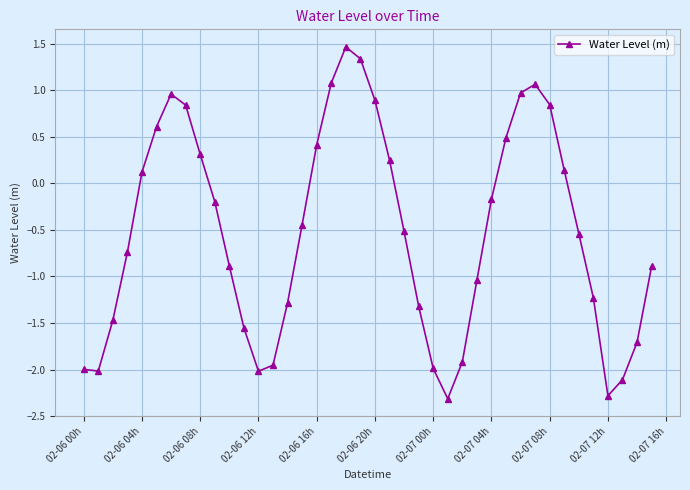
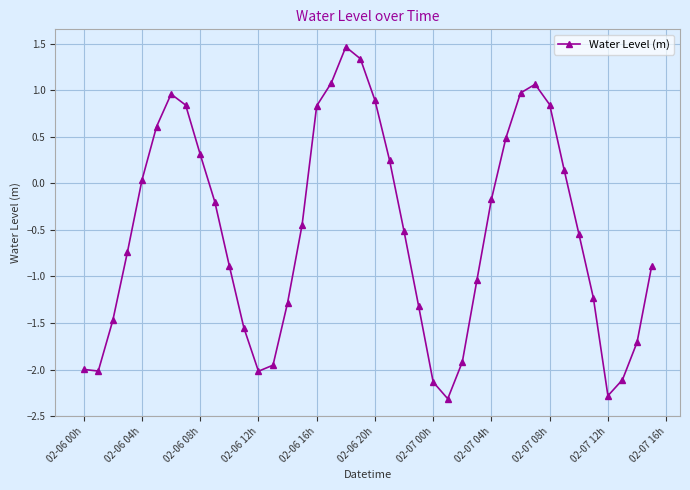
02-06 04h: 0.1 -> 0.0
02-06 16h: 0.4 -> 0.8
02-07 00h: -2.0 -> -2.1
